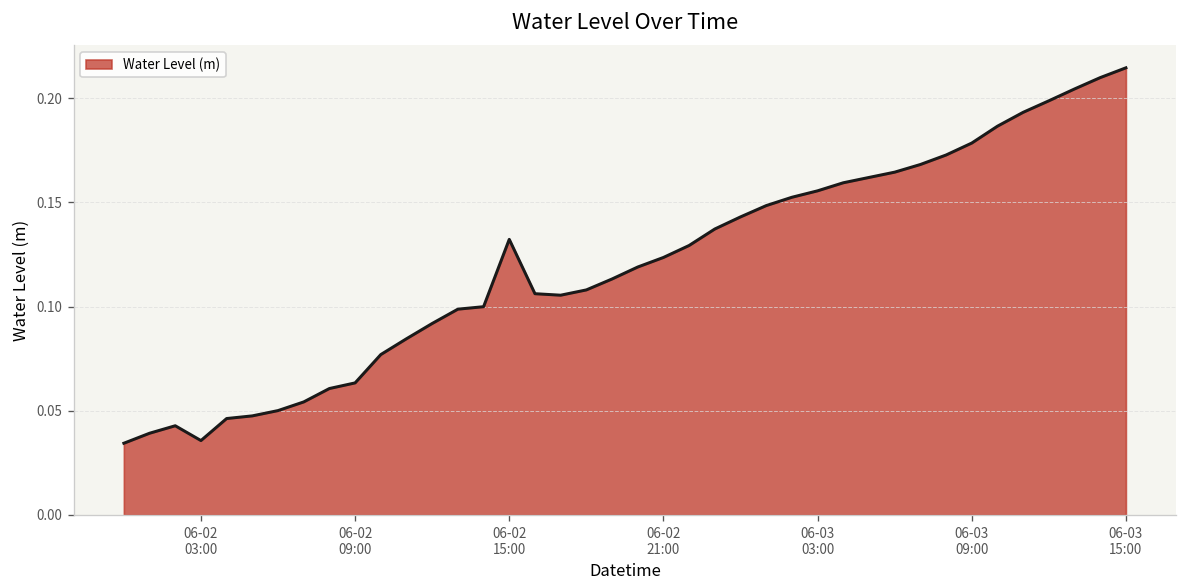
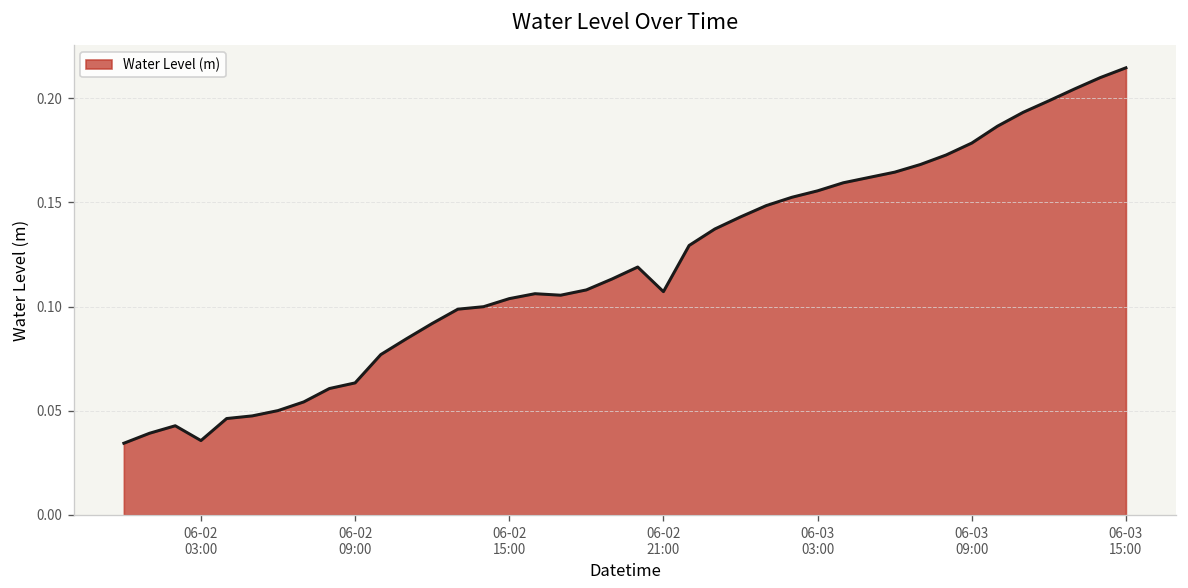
06-02 15:00: 0.132 -> 0.104
06-02 21:00: 0.124 -> 0.107
